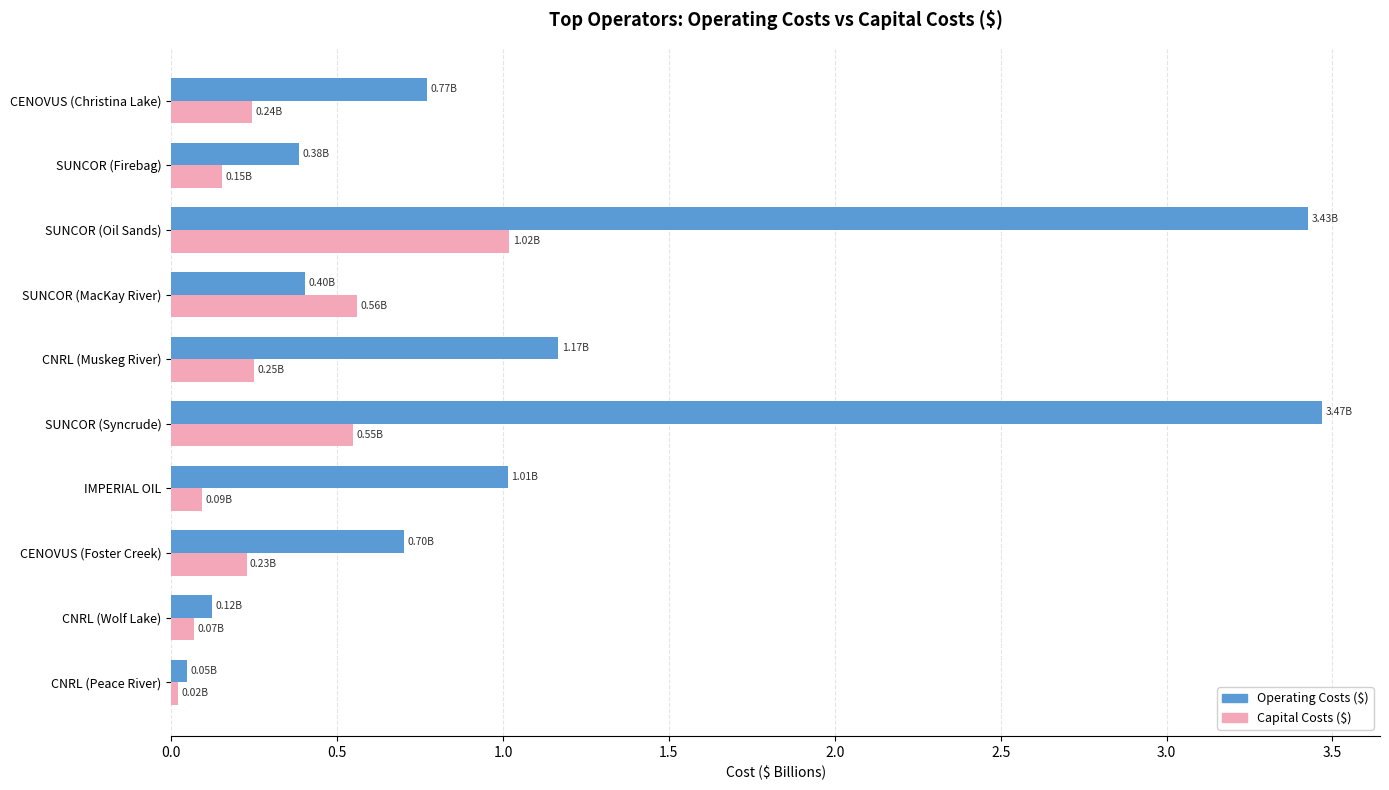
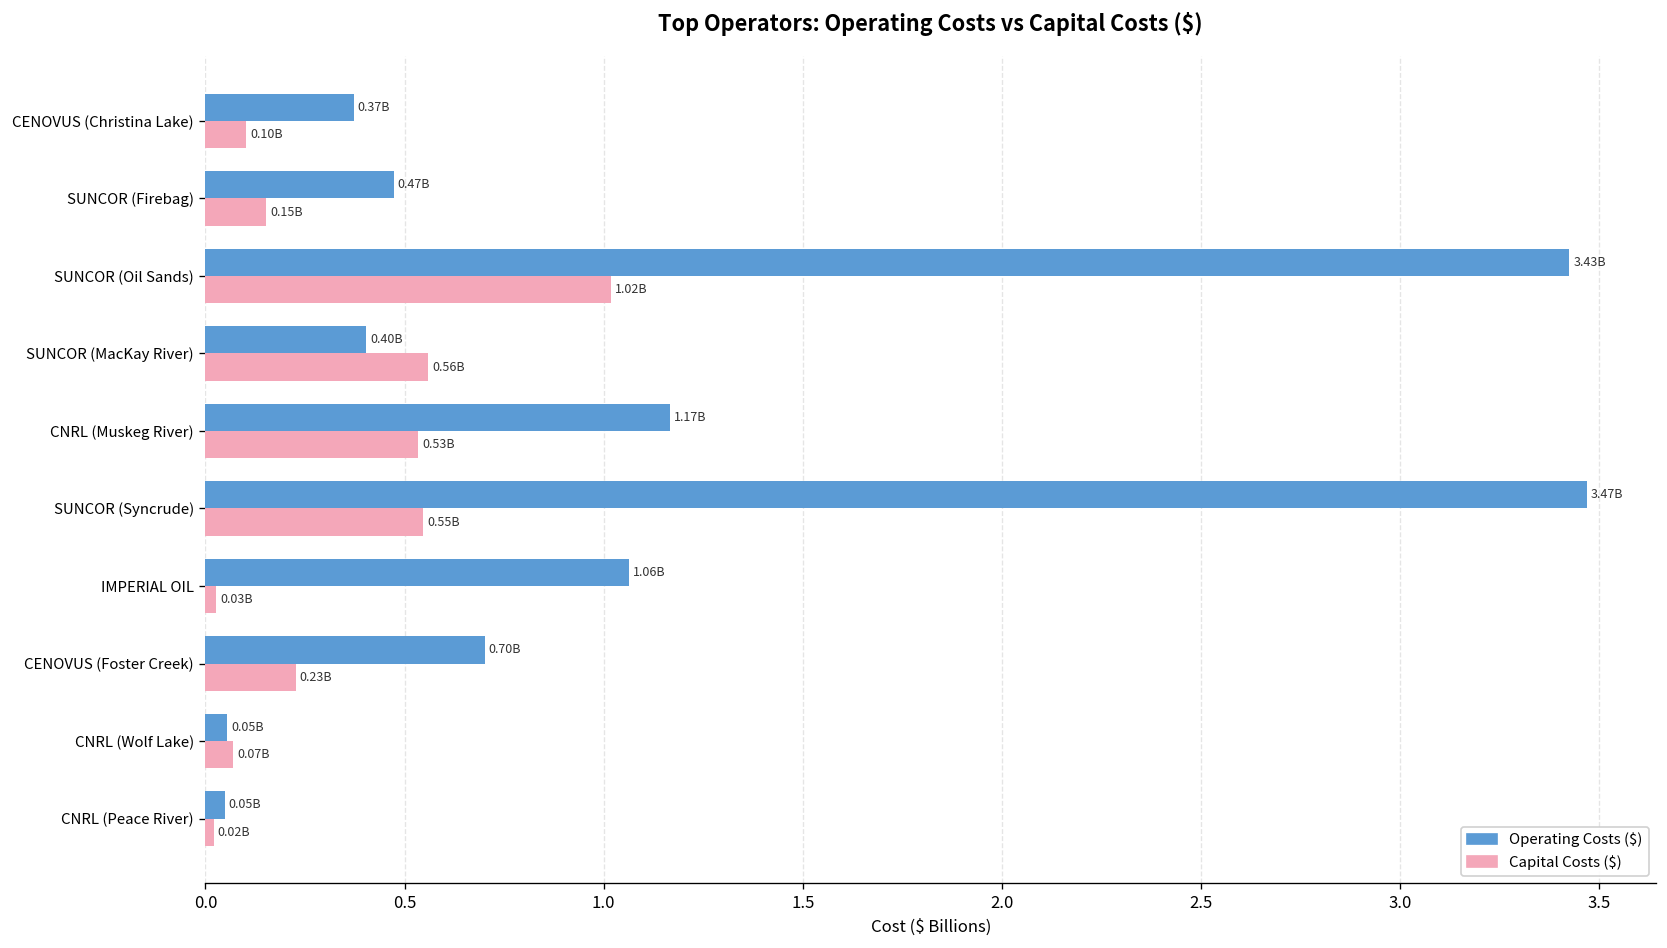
Operating Costs ($), CENOVUS (Christina Lake): 0.77B -> 0.37B
Capital Costs ($), CENOVUS (Christina Lake): 0.24B -> 0.10B
Operating Costs ($), SUNCOR (Firebag): 0.38B -> 0.47B
Capital Costs ($), CNRL (Muskeg River): 0.25B -> 0.53B
Operating Costs ($), IMPERIAL OIL: 1.01B -> 1.06B
Capital Costs ($), IMPERIAL OIL: 0.09B -> 0.03B
Operating Costs ($), CNRL (Wolf Lake): 0.12B -> 0.05B
